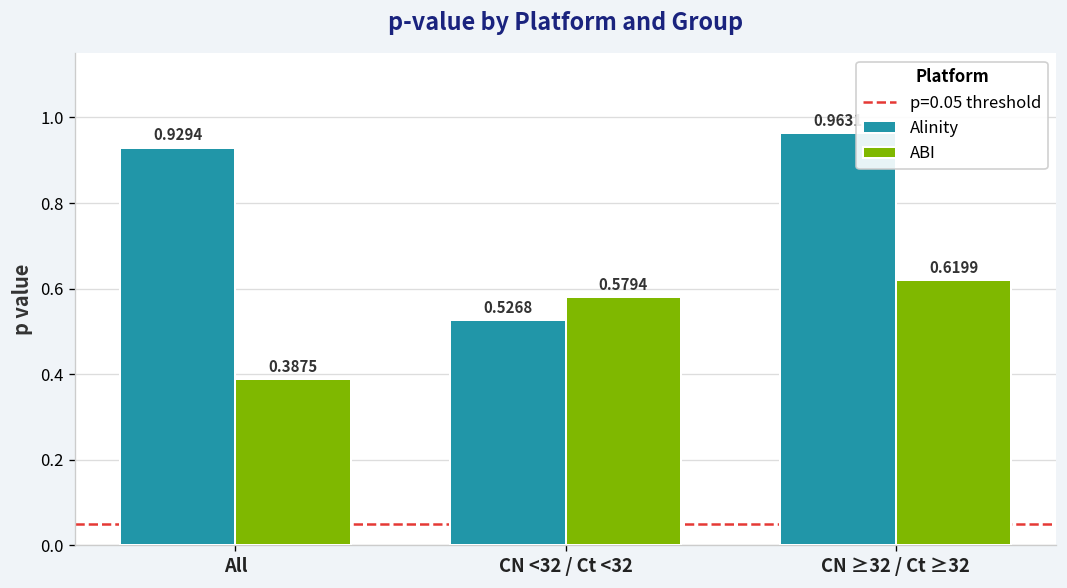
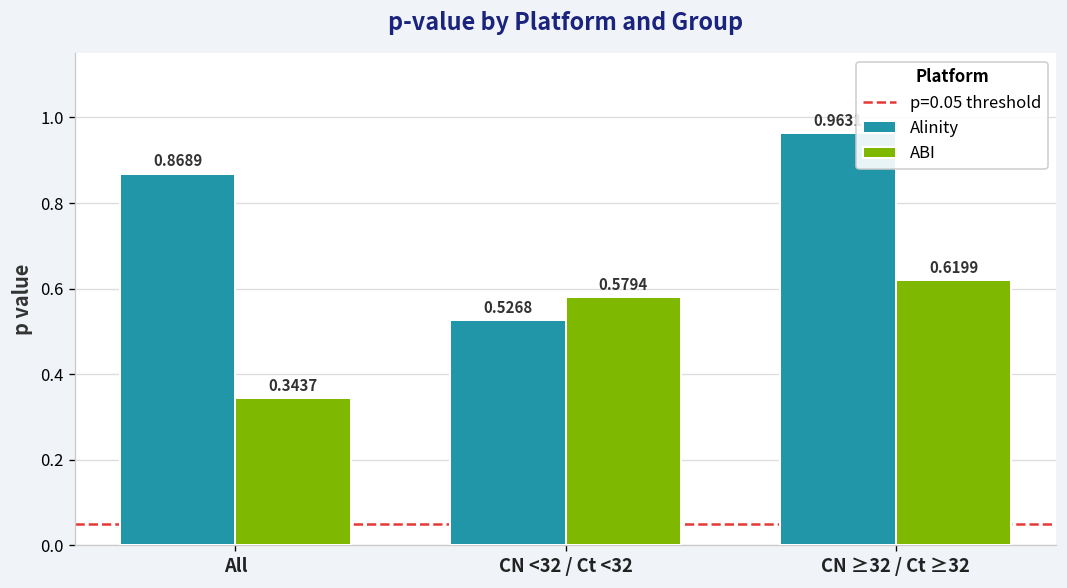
Alinity, All: 0.9294 -> 0.8689
ABI, All: 0.3875 -> 0.3437
